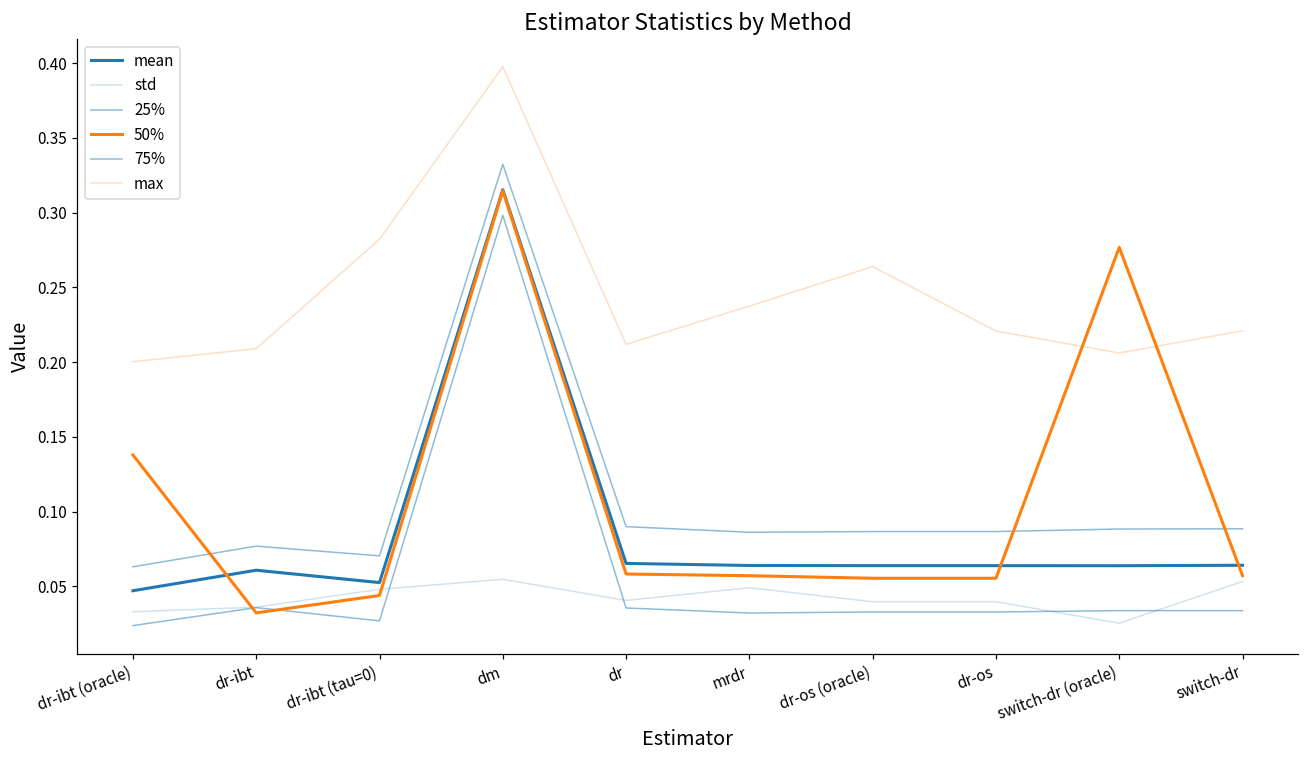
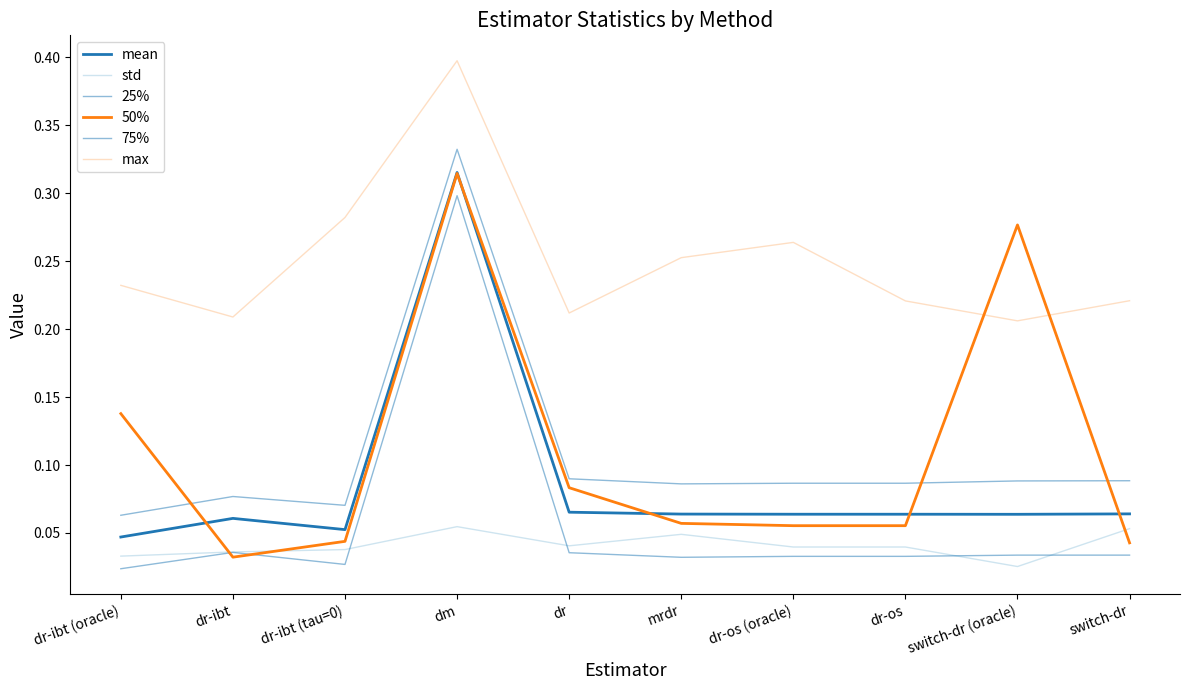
max, dr-ibt (oracle): 0.200 -> 0.232
std, dr-ibt (tau=0): 0.048 -> 0.038
50%, dr: 0.058 -> 0.083
max, mrdr: 0.237 -> 0.253
50%, switch-dr: 0.057 -> 0.043
